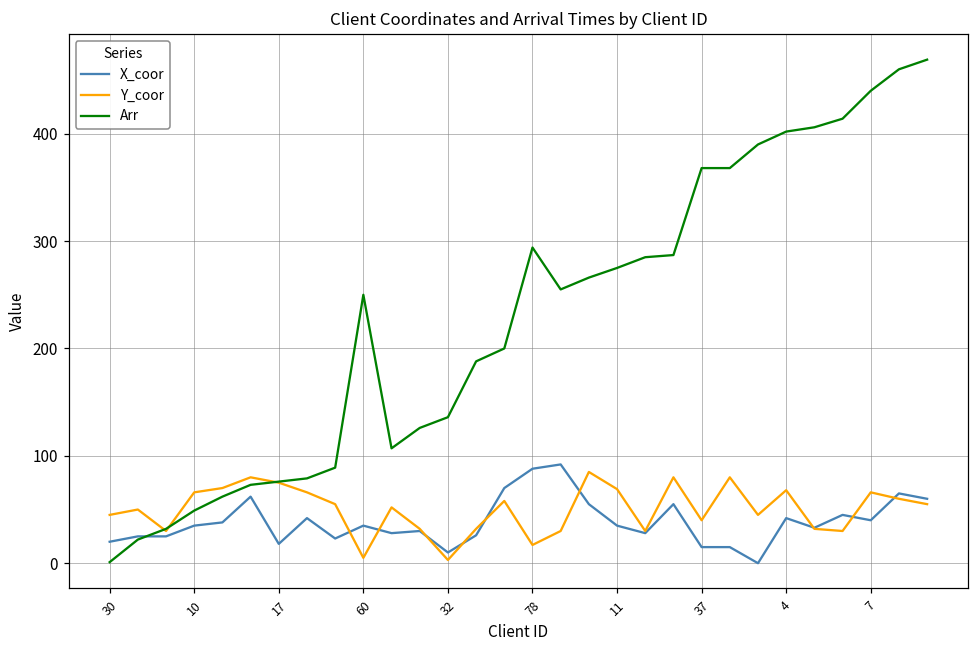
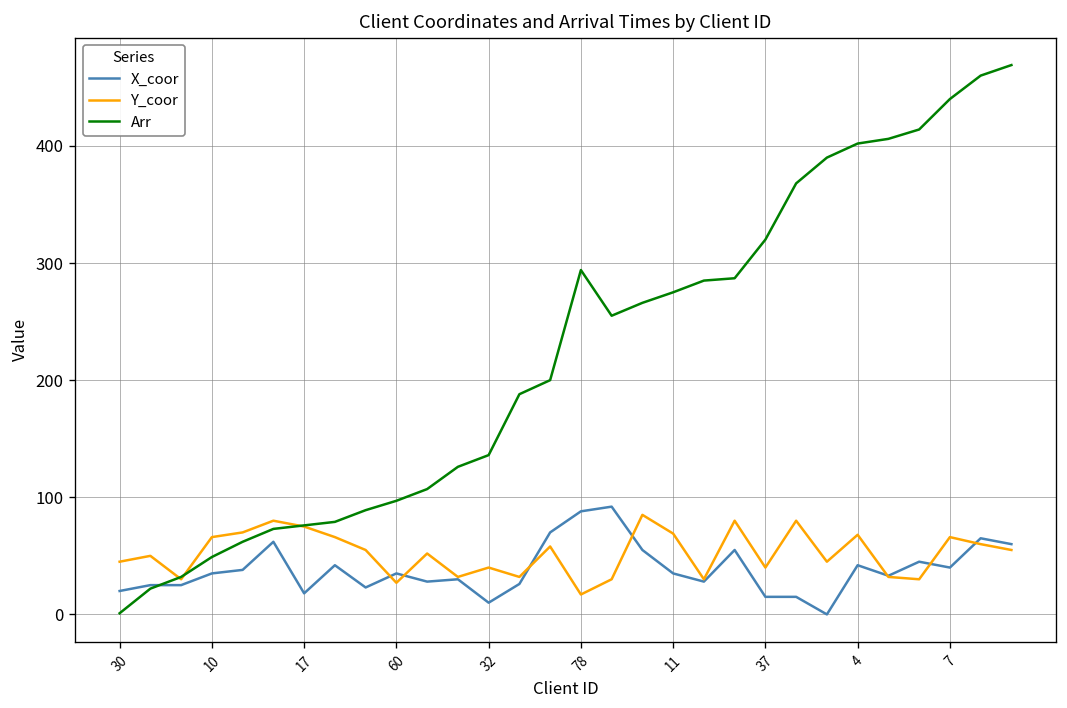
Y_coor, 60: 10 -> 30
Arr, 60: 250 -> 100
Y_coor, 32: 0 -> 40
Arr, 37: 370 -> 320
